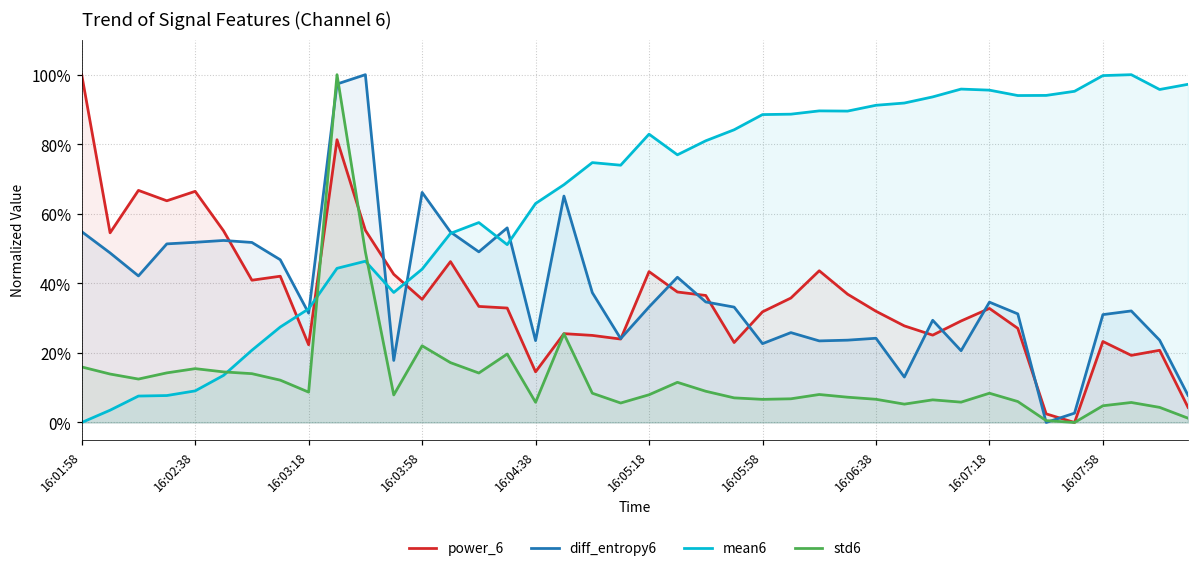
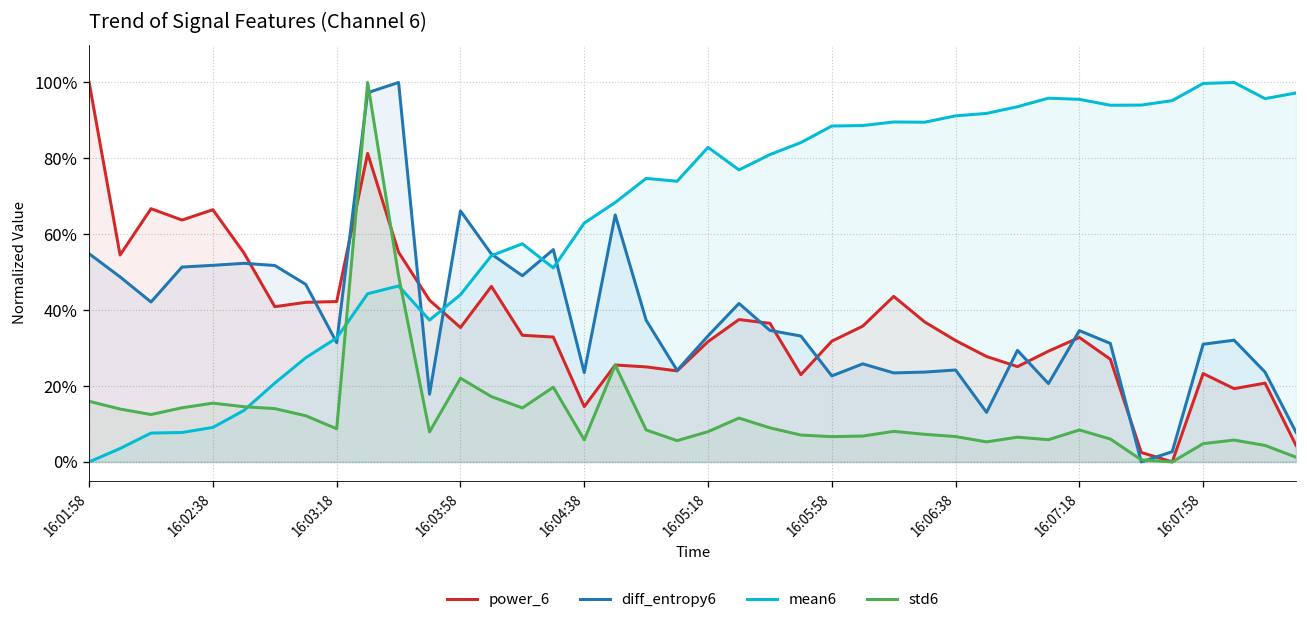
power_6, 16:03:18: 22% -> 42%
power_6, 16:05:18: 43% -> 32%
